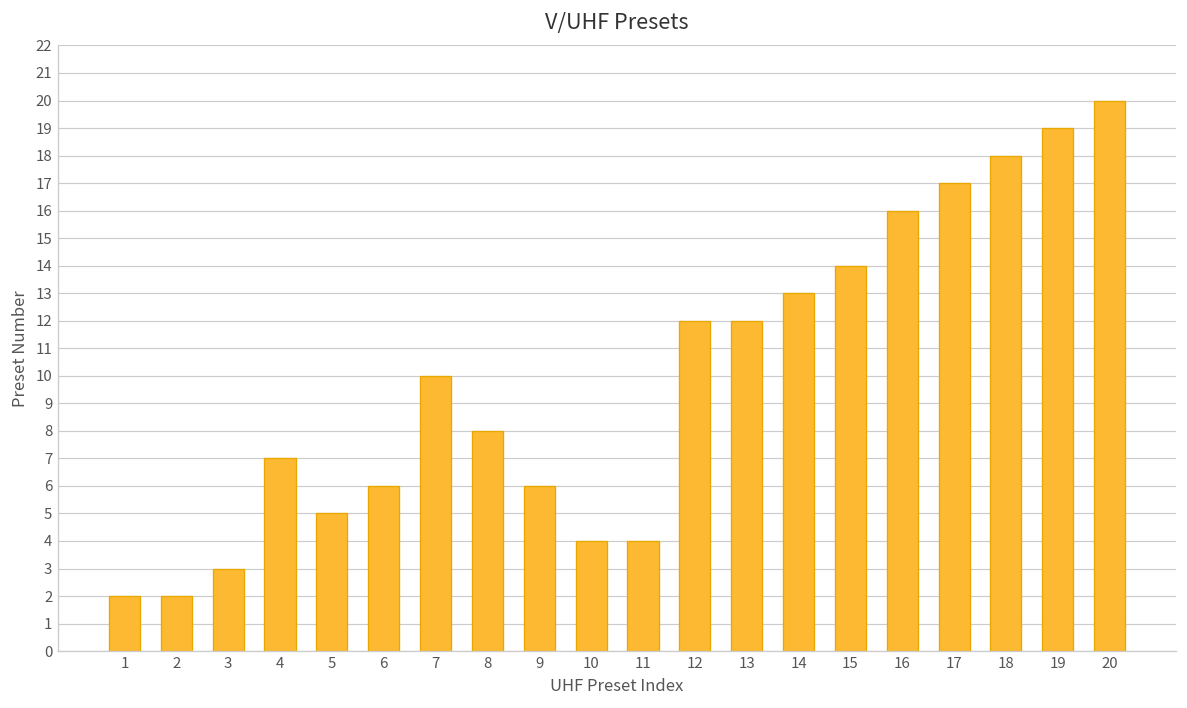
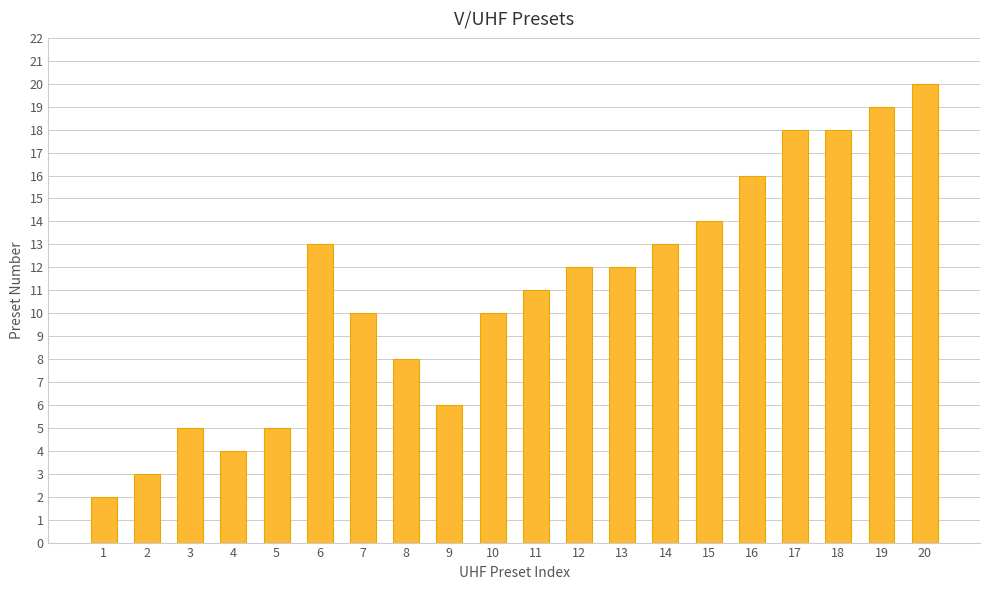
2: 2 -> 3
3: 3 -> 5
4: 7 -> 4
6: 6 -> 13
10: 4 -> 10
11: 4 -> 11
17: 17 -> 18
